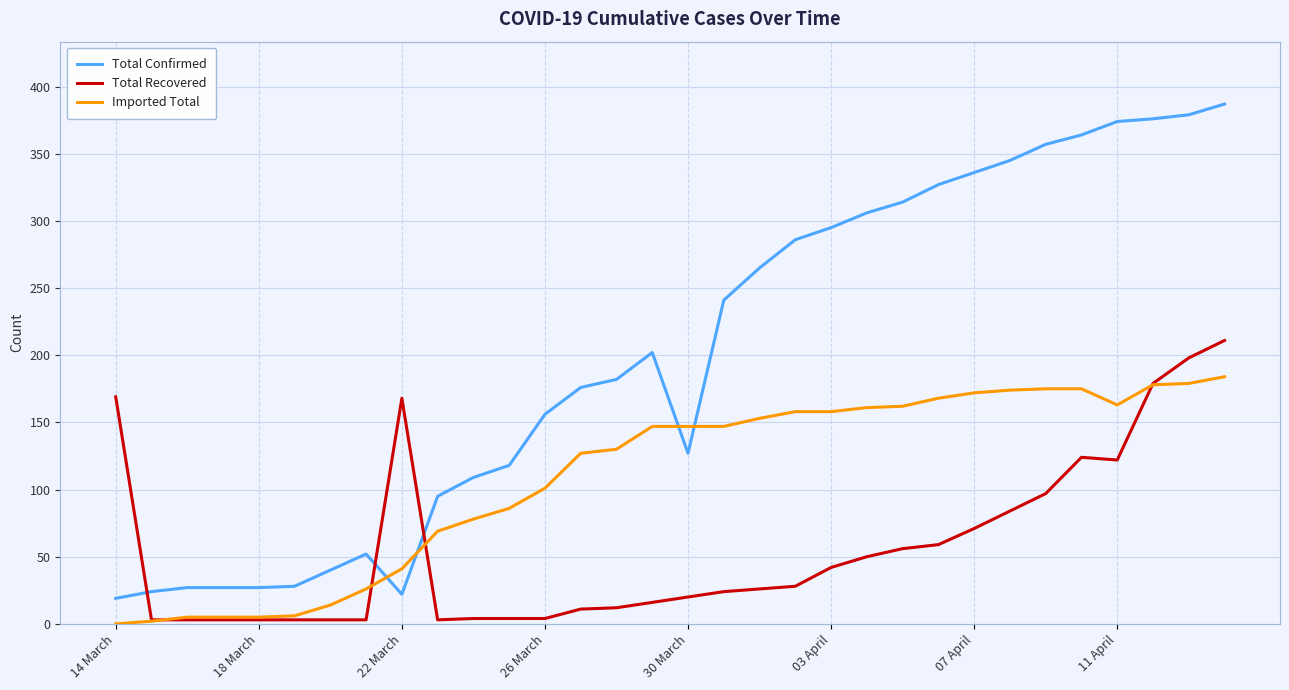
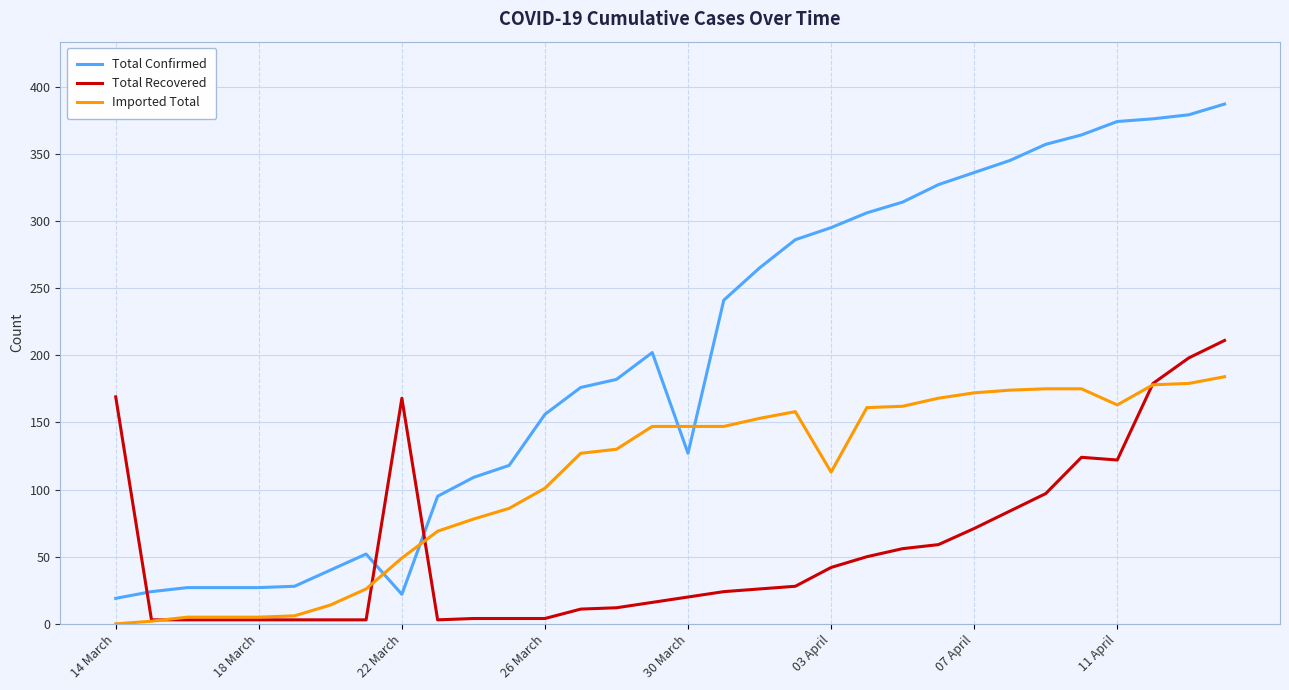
Imported Total, 22 March: 41 -> 49
Imported Total, 03 April: 158 -> 113
